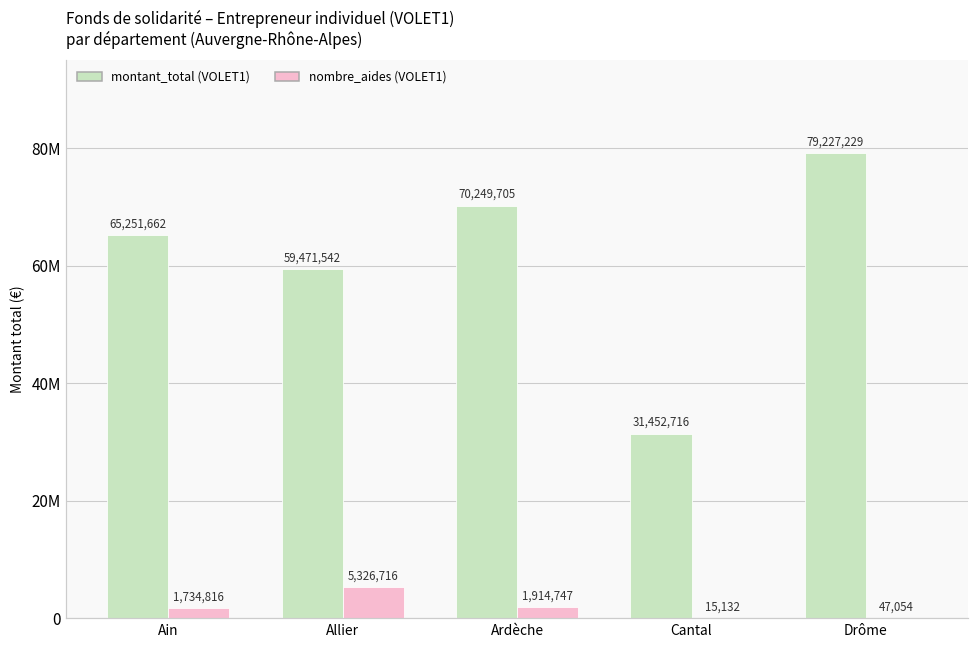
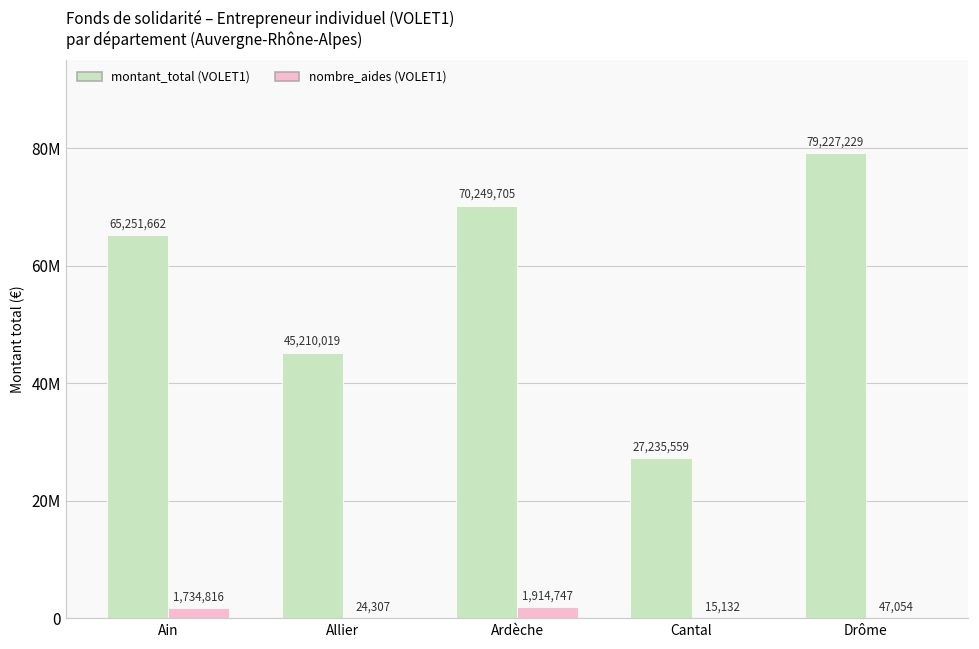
montant_total (VOLET1), Allier: 59,471,542 -> 45,210,019
nombre_aides (VOLET1), Allier: 5,326,716 -> 24,307
montant_total (VOLET1), Cantal: 31,452,716 -> 27,235,559
